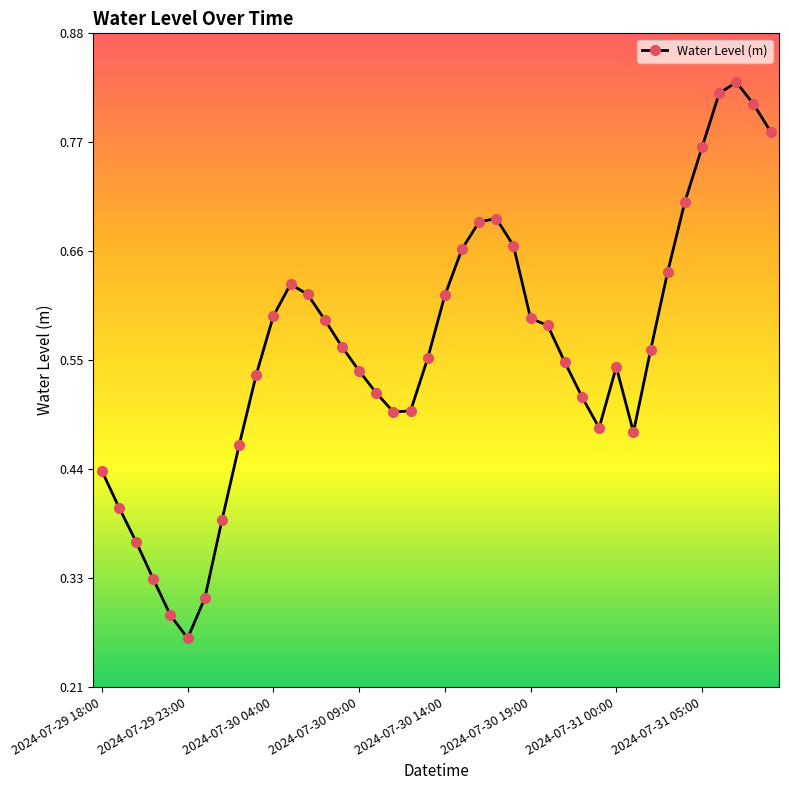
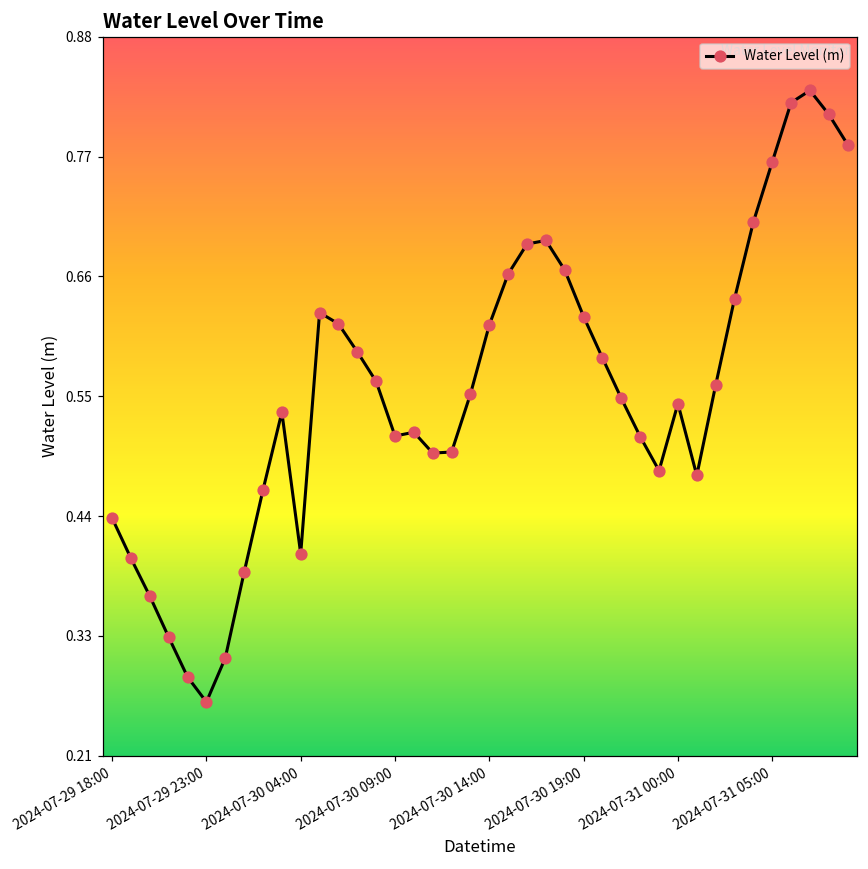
2024-07-30 04:00: 0.59 -> 0.40
2024-07-30 09:00: 0.54 -> 0.51
2024-07-30 19:00: 0.59 -> 0.62
